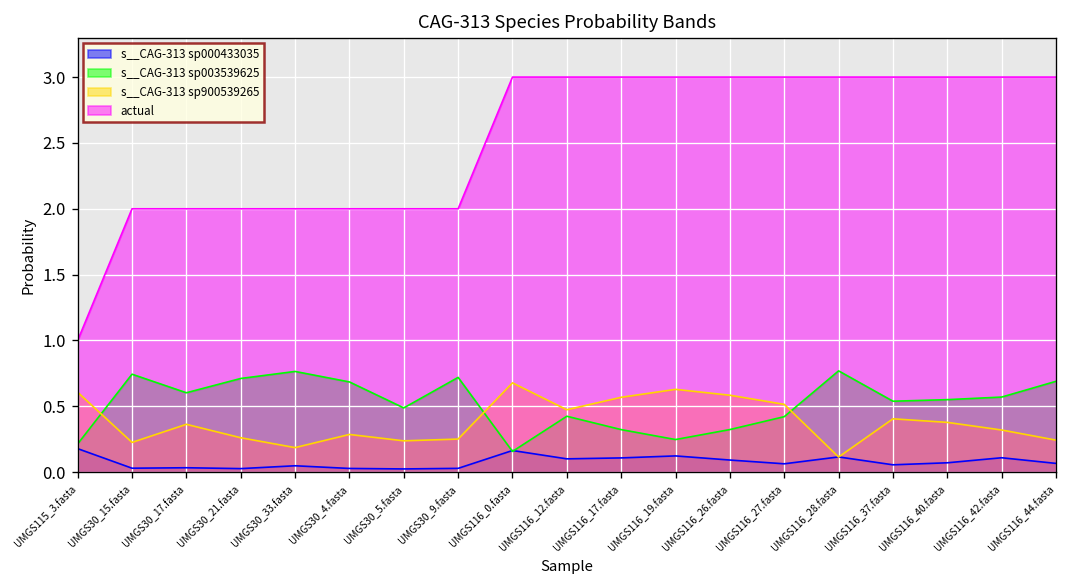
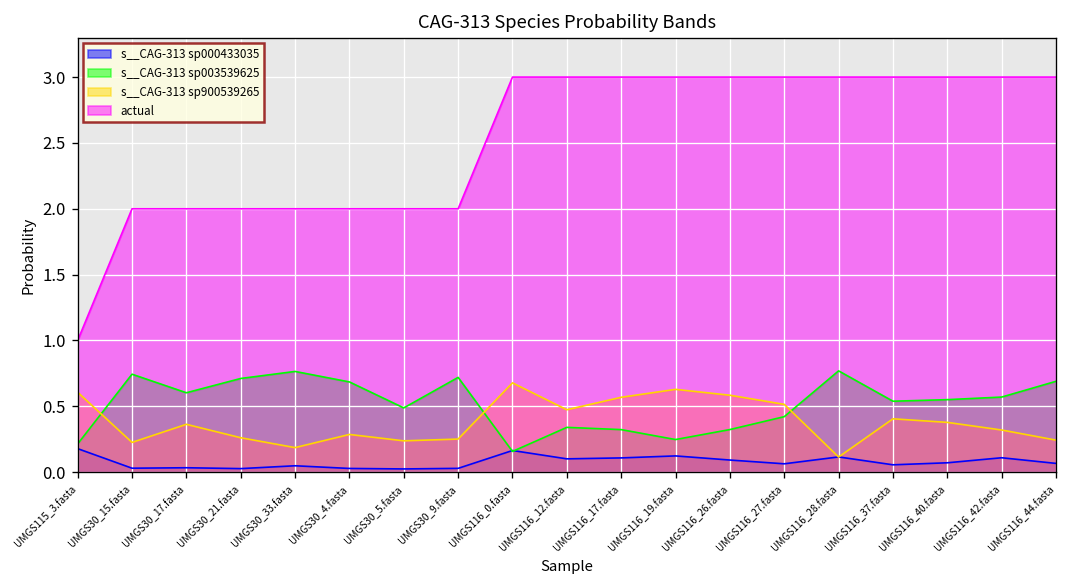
s__CAG-313 sp003539625, UMGS116_12.fasta: 0.42 -> 0.34
